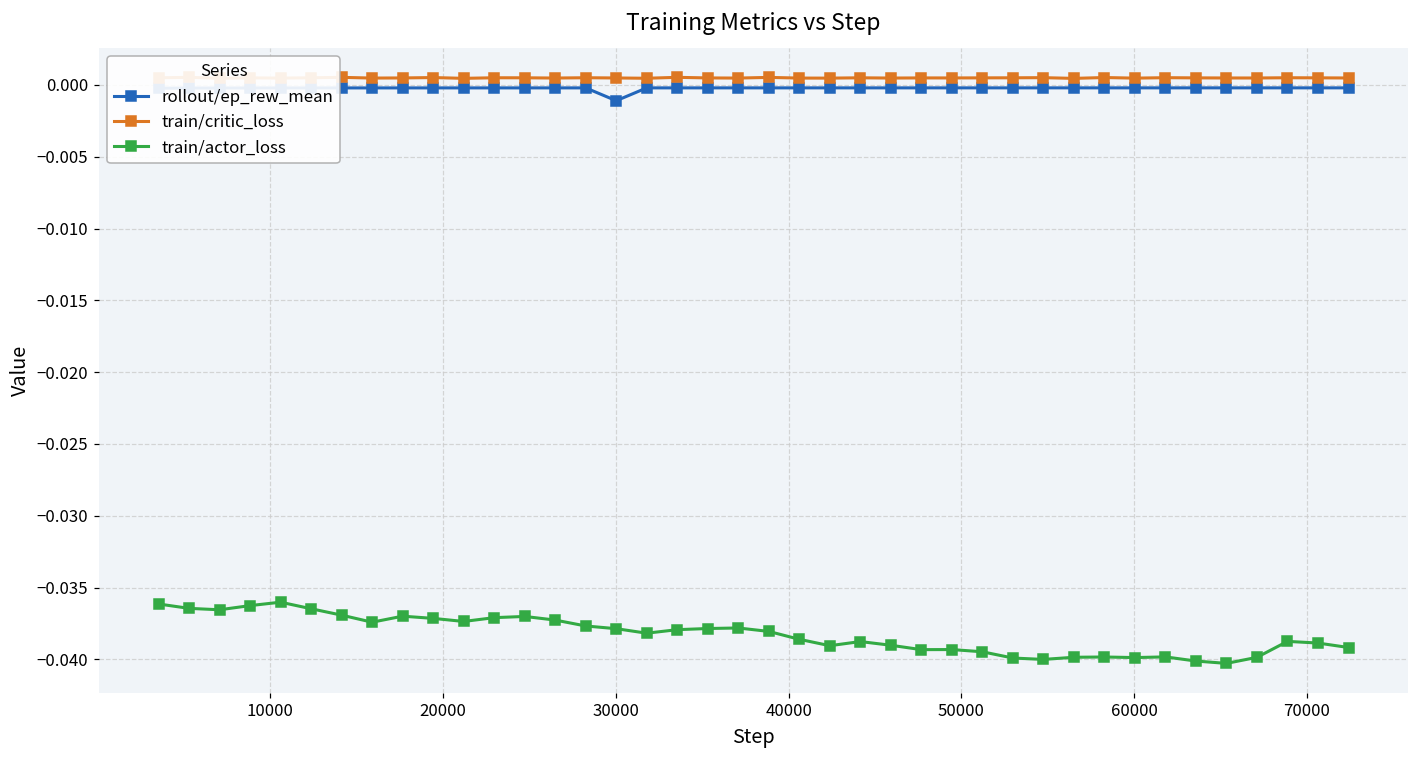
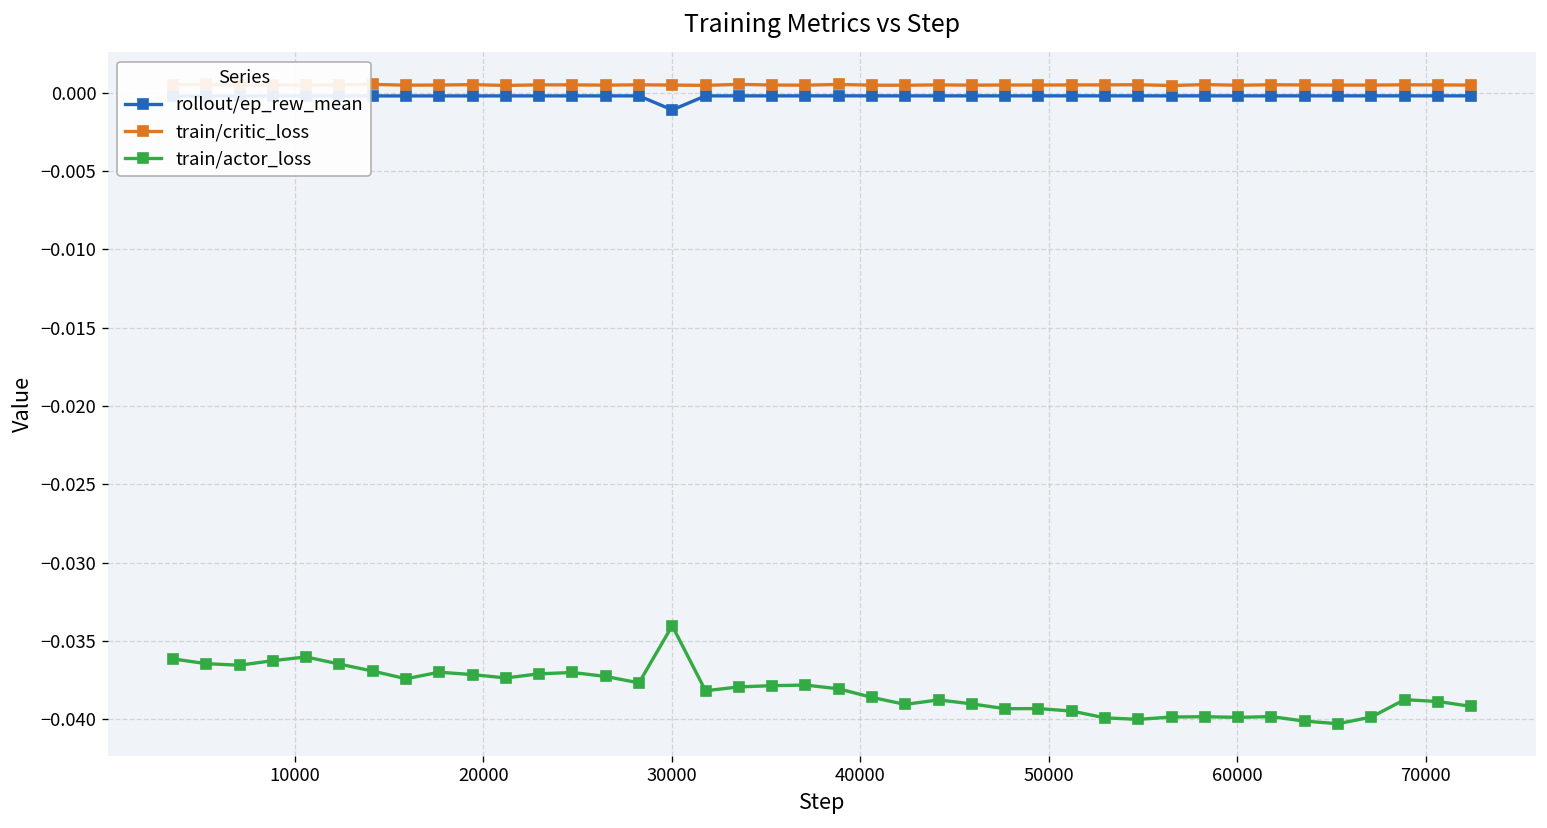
train/actor_loss, 30000: -0.0379 -> -0.0340
